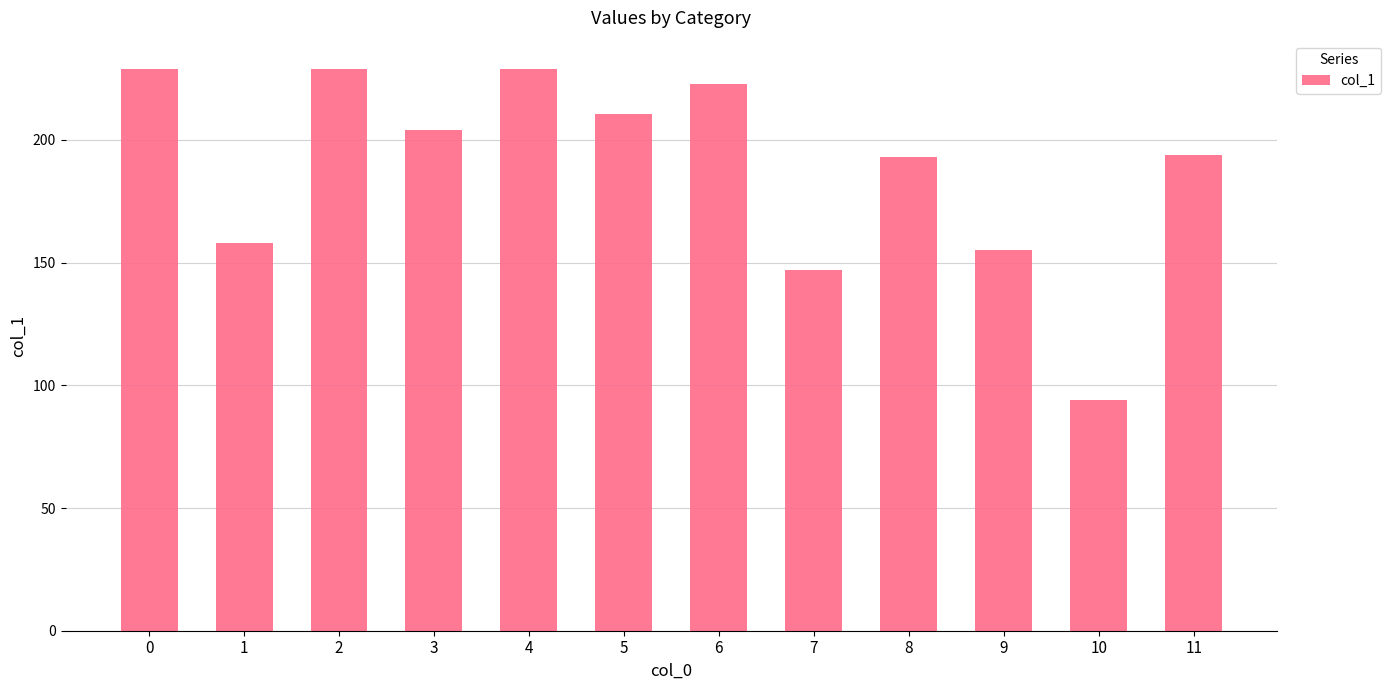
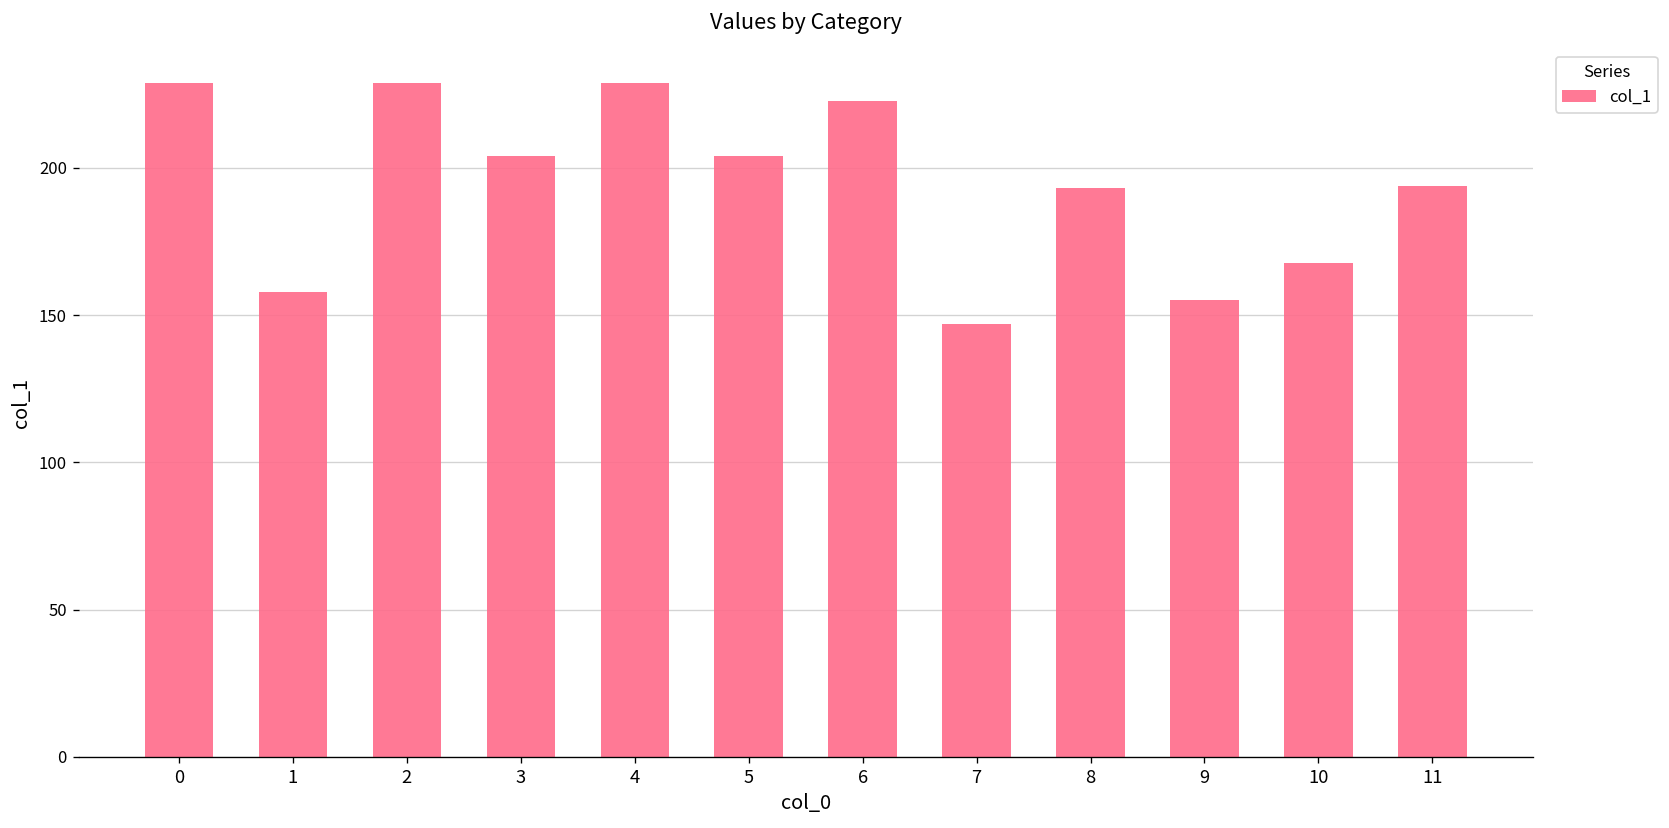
5: 211 -> 204
10: 94 -> 168
